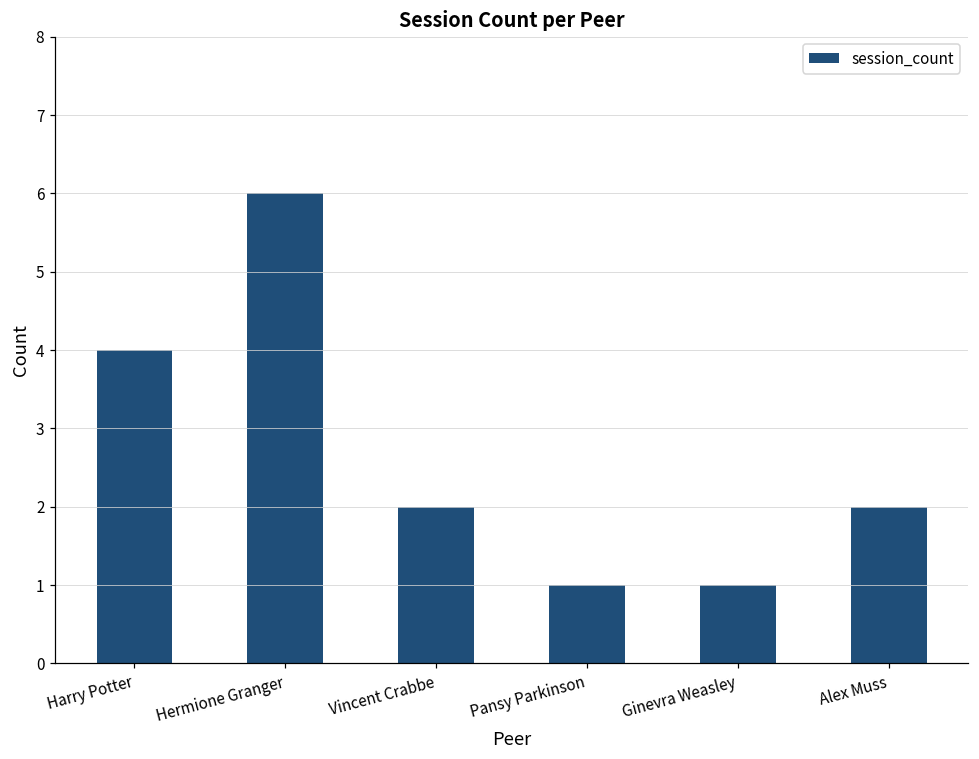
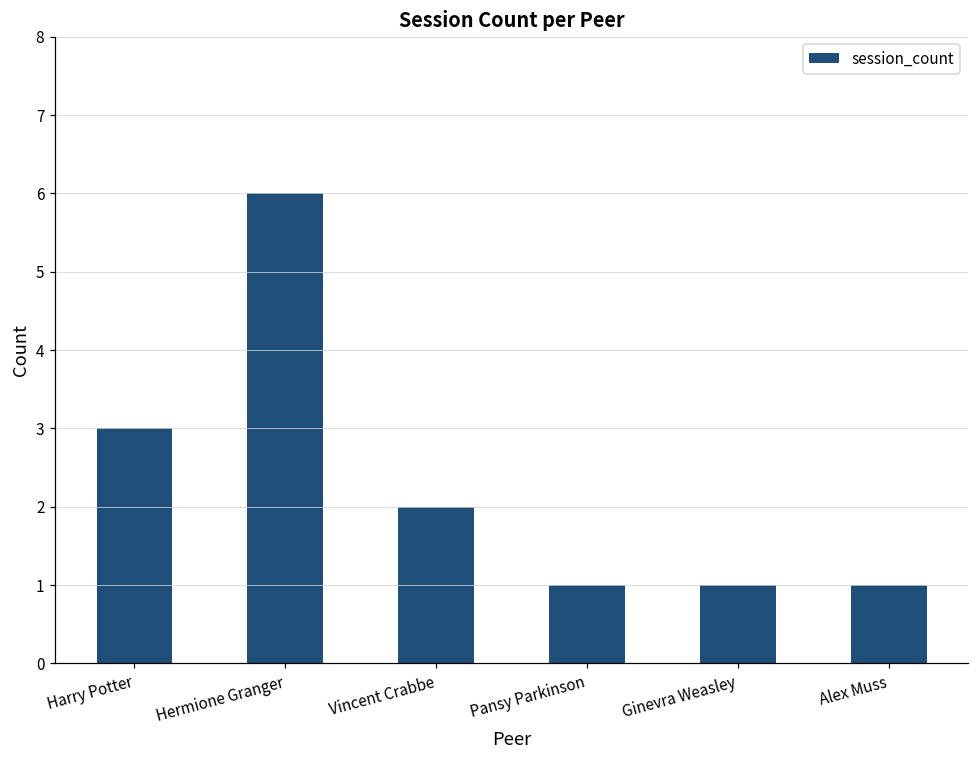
Harry Potter: 4 -> 3
Alex Muss: 2 -> 1
